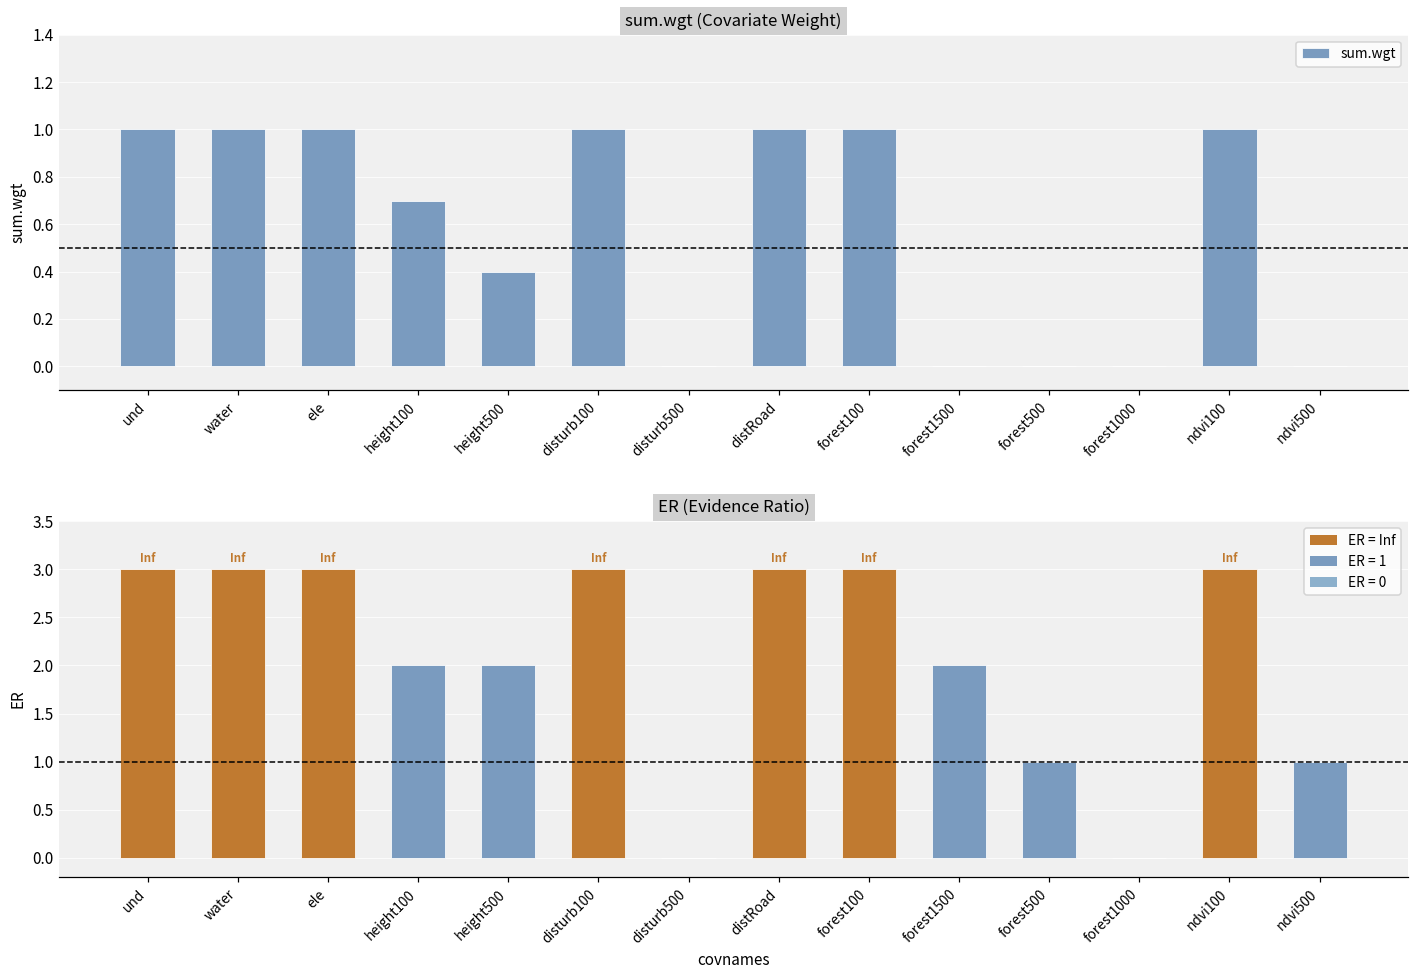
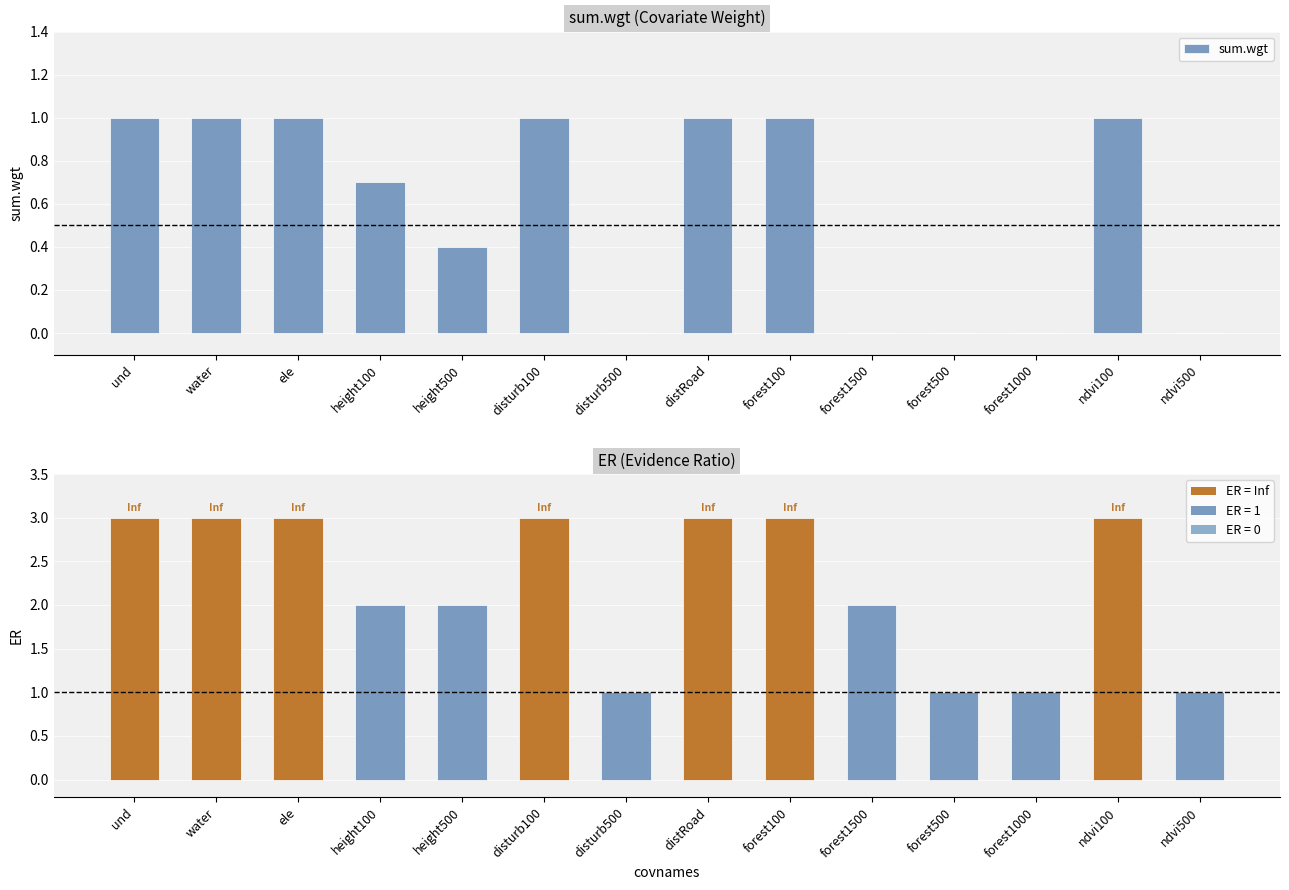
ER (Evidence Ratio), disturb500: 0 -> 1
ER (Evidence Ratio), forest1000: 0 -> 1
